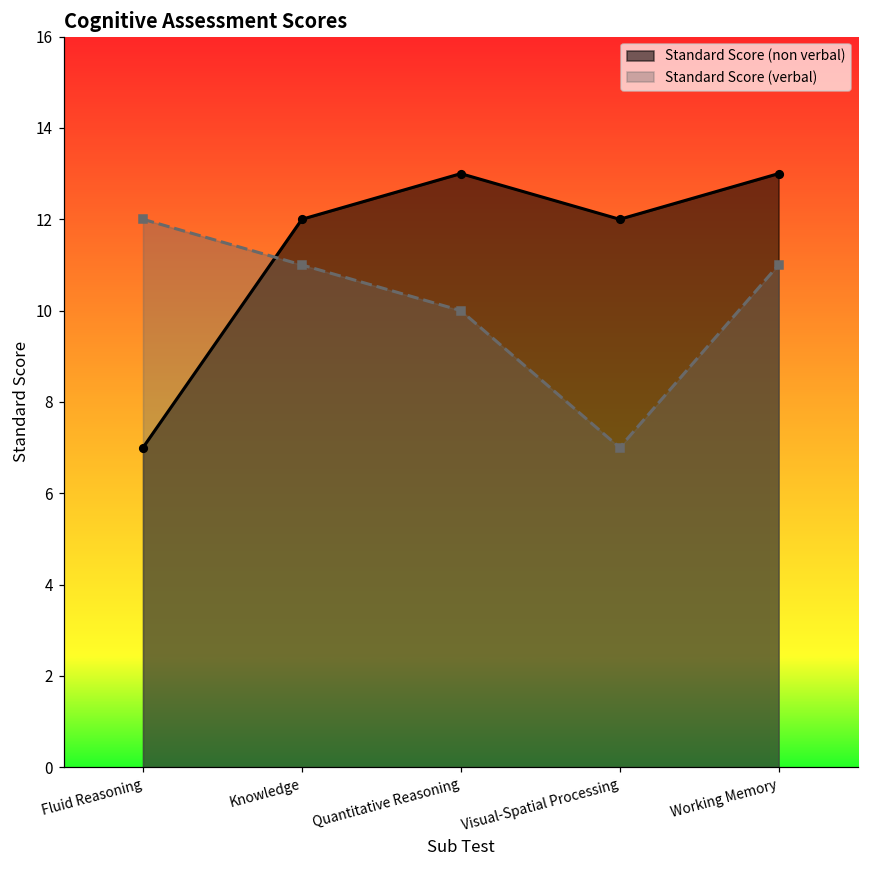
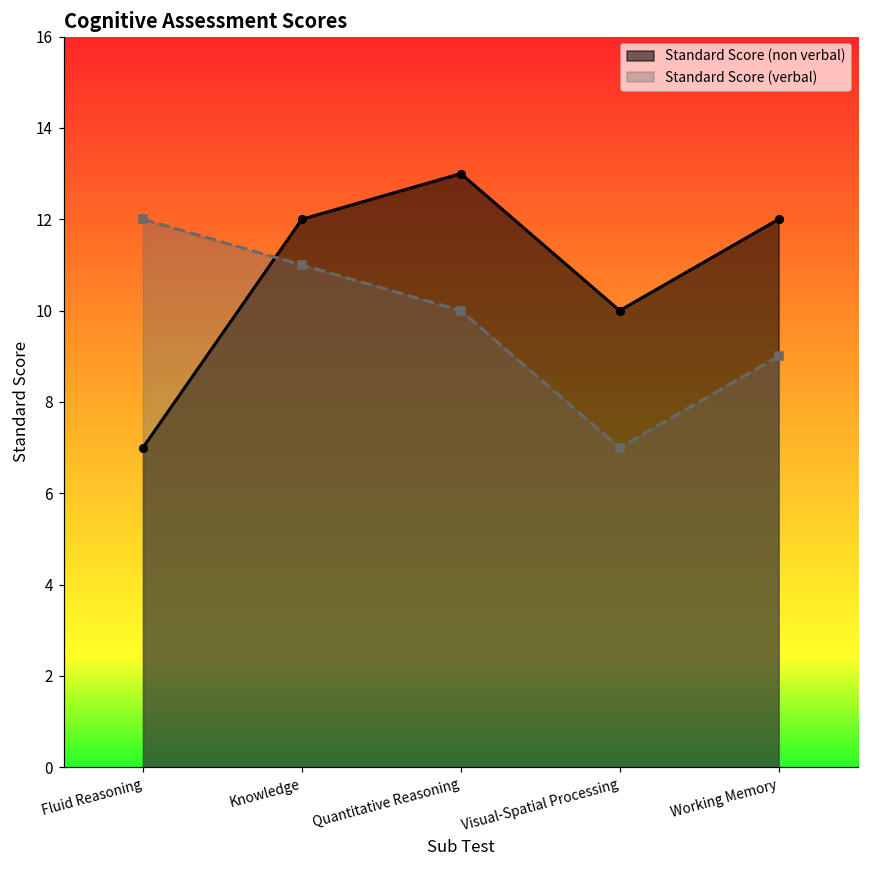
Standard Score (non verbal), Visual-Spatial Processing: 12 -> 10
Standard Score (non verbal), Working Memory: 13 -> 12
Standard Score (verbal), Working Memory: 11 -> 9
